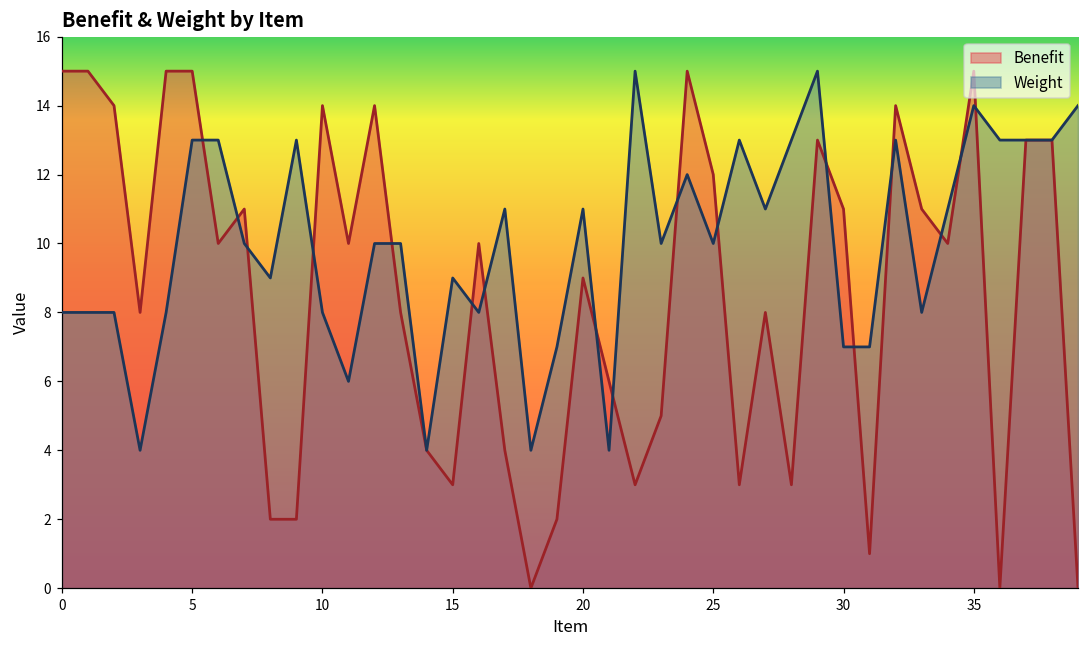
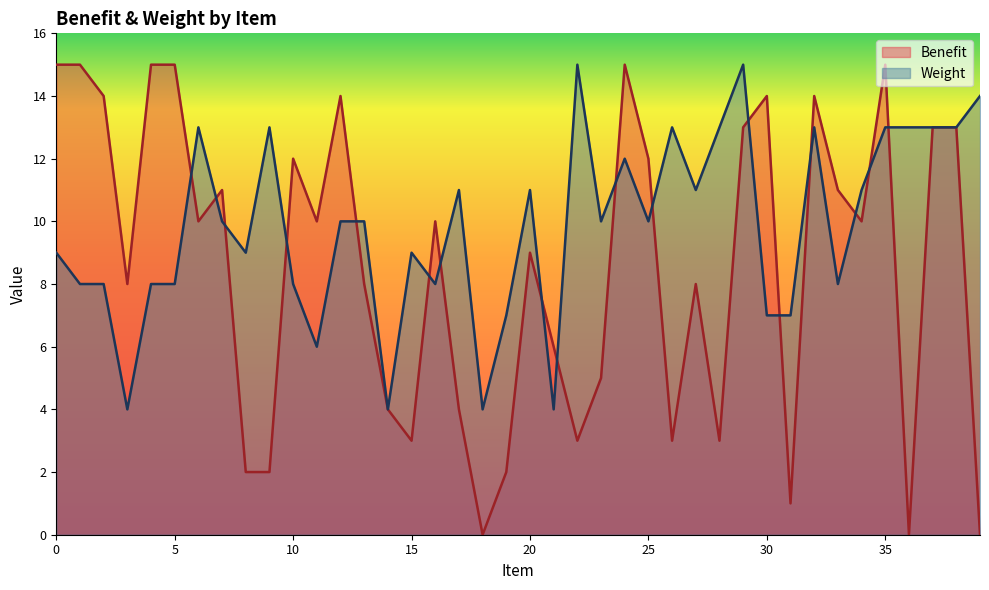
Weight, 0: 8 -> 9
Weight, 5: 13 -> 8
Benefit, 10: 14 -> 12
Benefit, 30: 11 -> 14
Weight, 35: 14 -> 13
